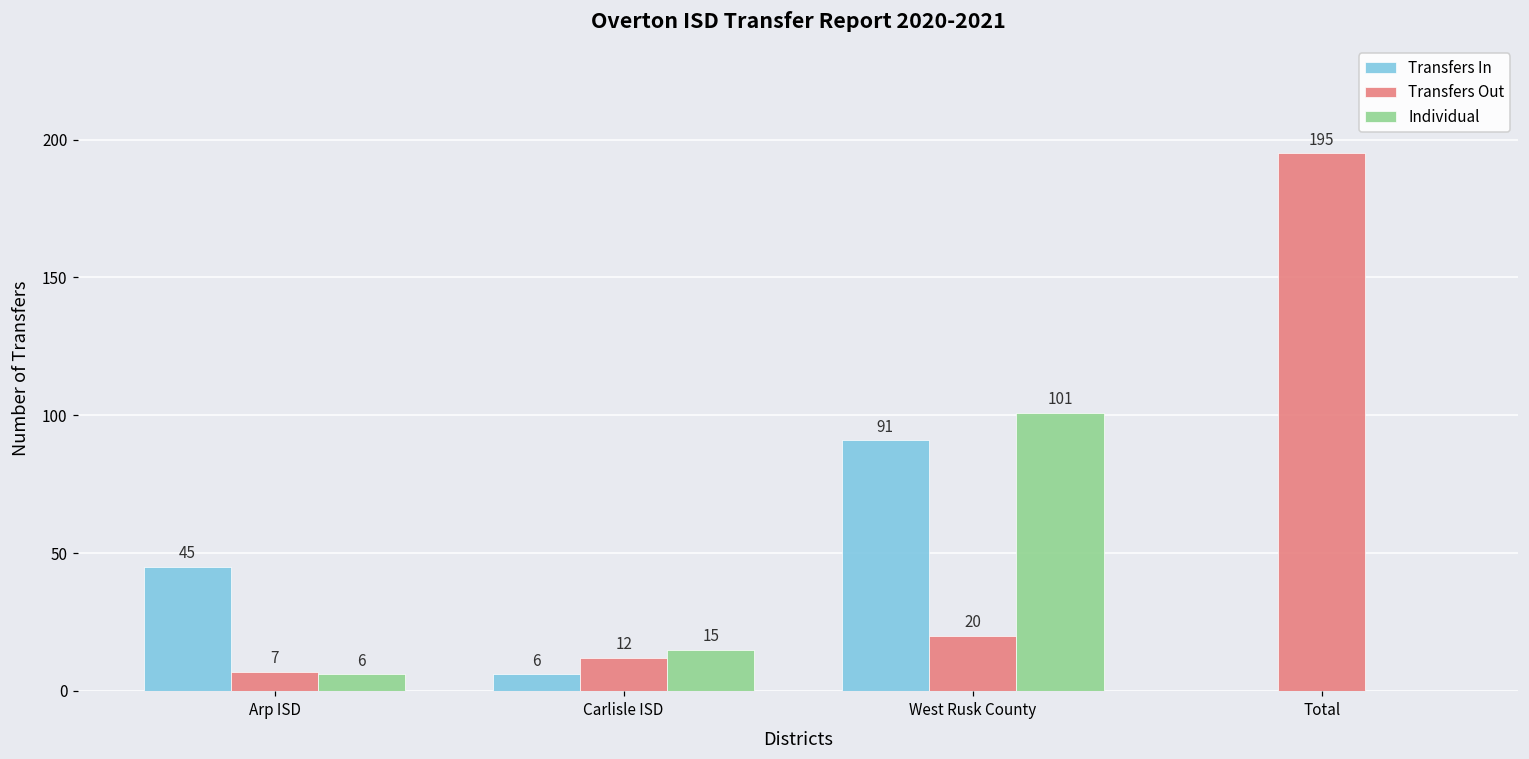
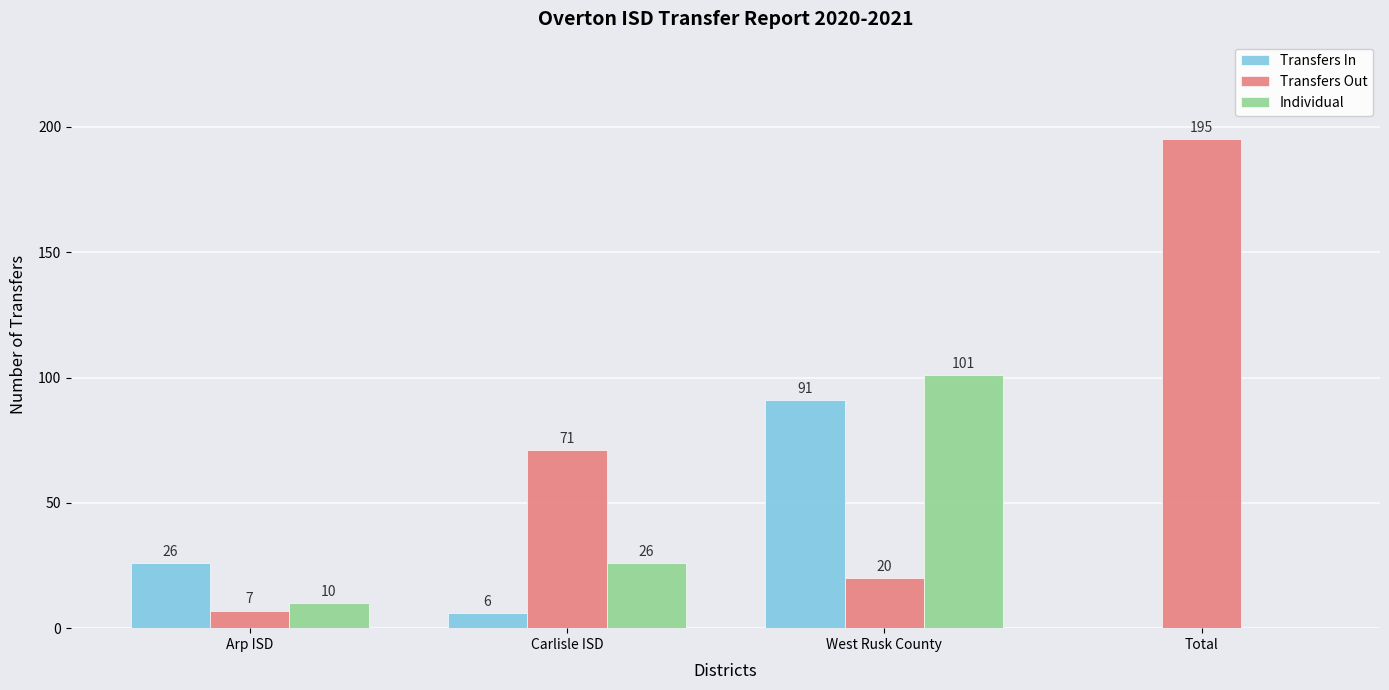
Transfers In, Arp ISD: 45 -> 26
Individual, Arp ISD: 6 -> 10
Transfers Out, Carlisle ISD: 12 -> 71
Individual, Carlisle ISD: 15 -> 26
